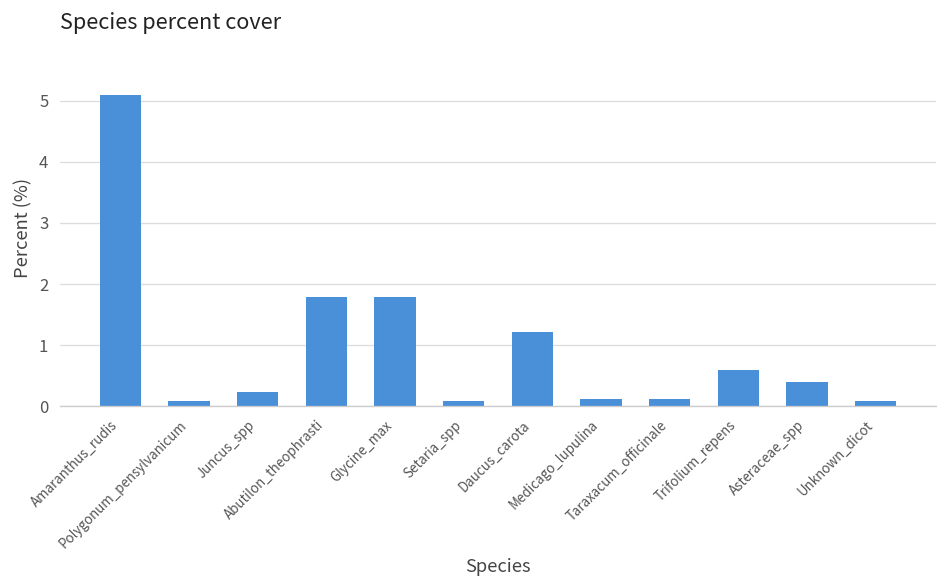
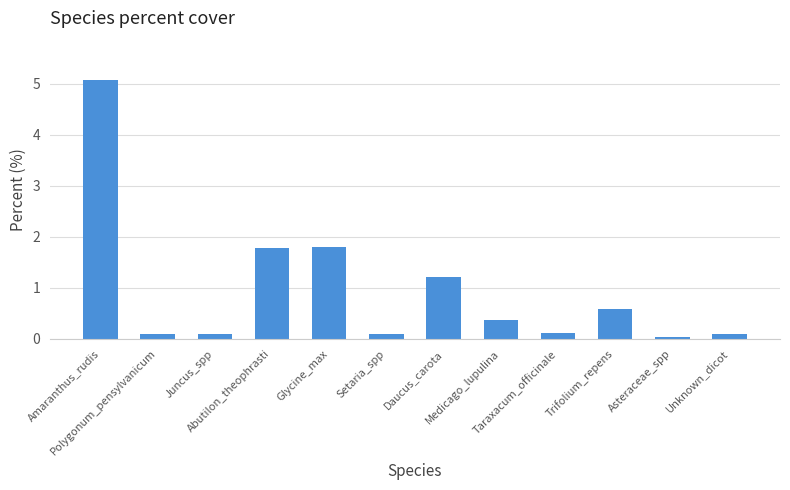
Juncus_spp: 0.2 -> 0.1
Medicago_lupulina: 0.1 -> 0.4
Asteraceae_spp: 0.4 -> 0.0
